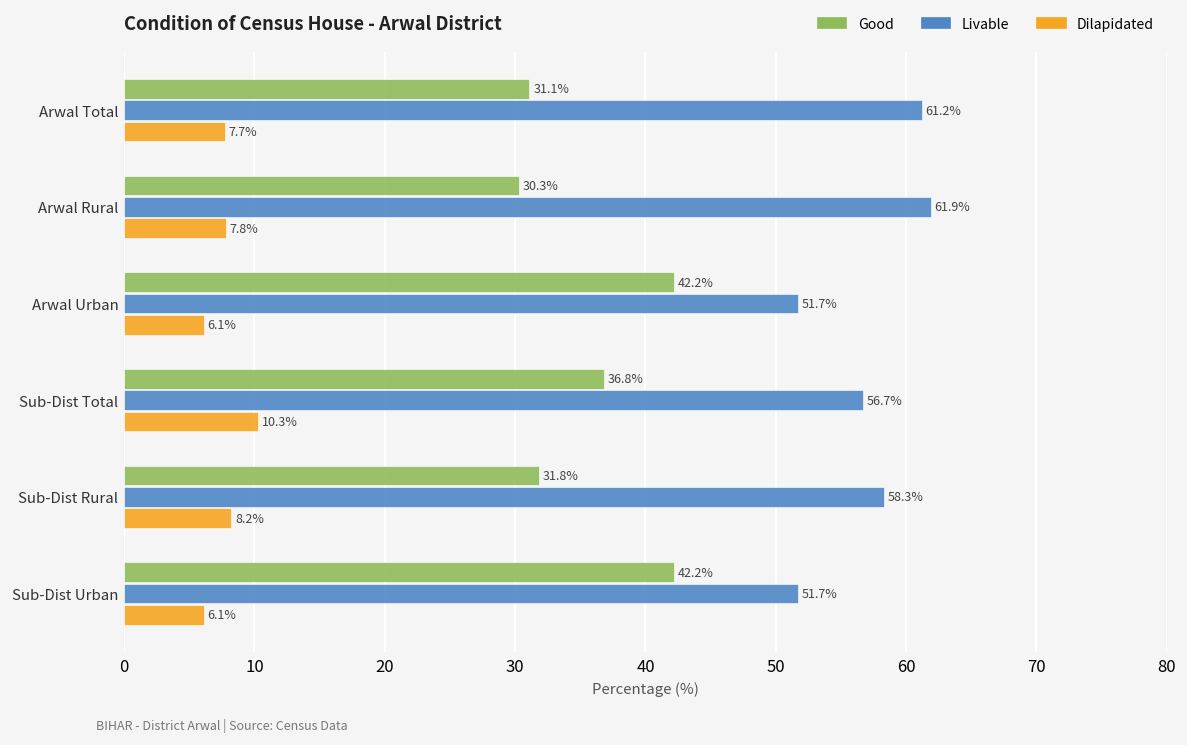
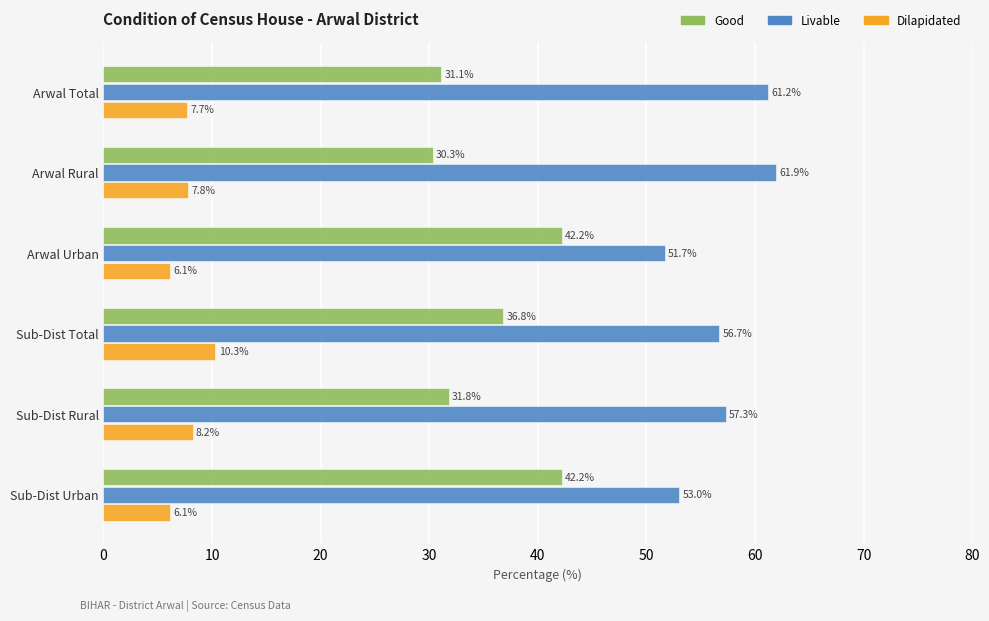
Livable, Sub-Dist Rural: 58.3% -> 57.3%
Livable, Sub-Dist Urban: 51.7% -> 53.0%
